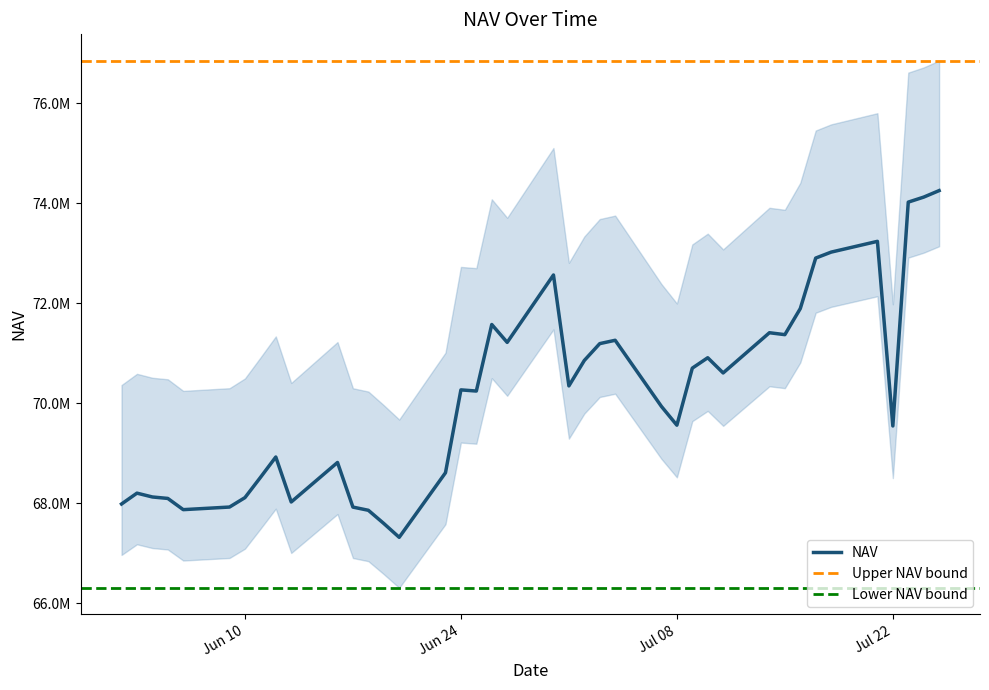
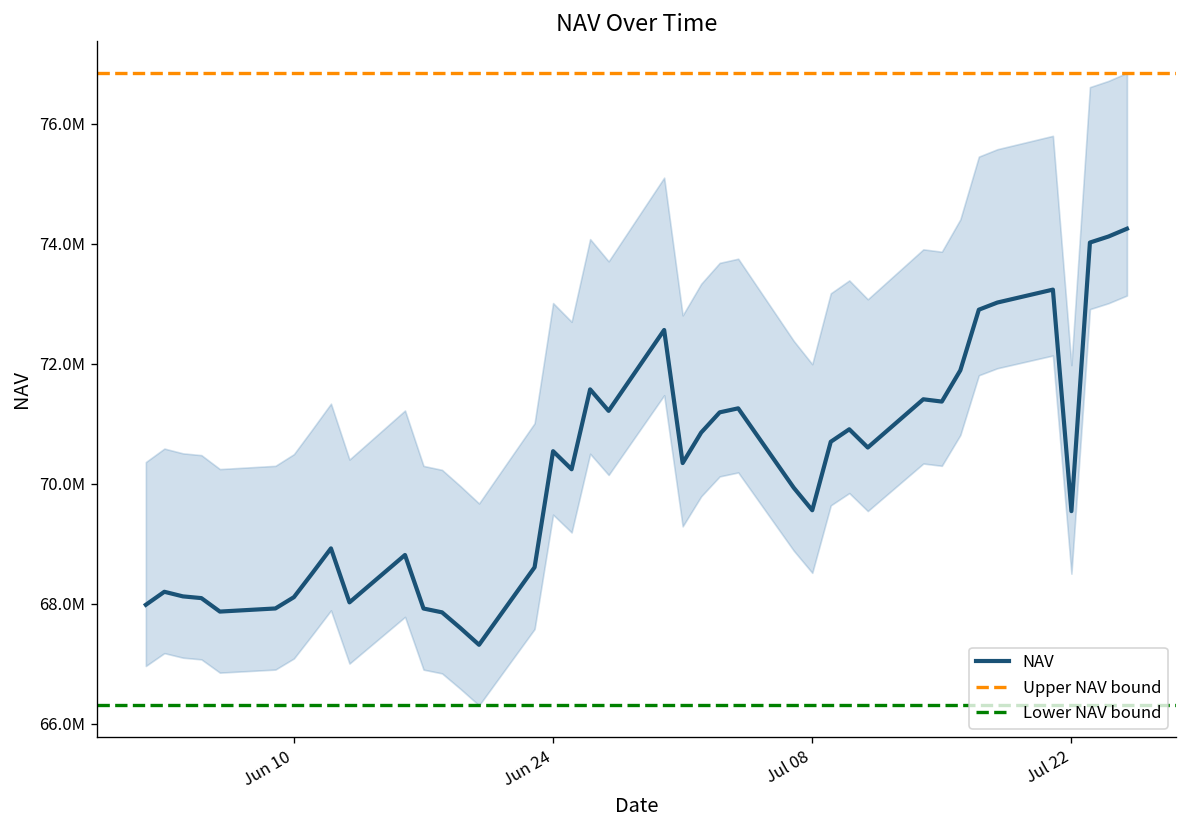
NAV, Jun 24: 70300000 -> 70500000
